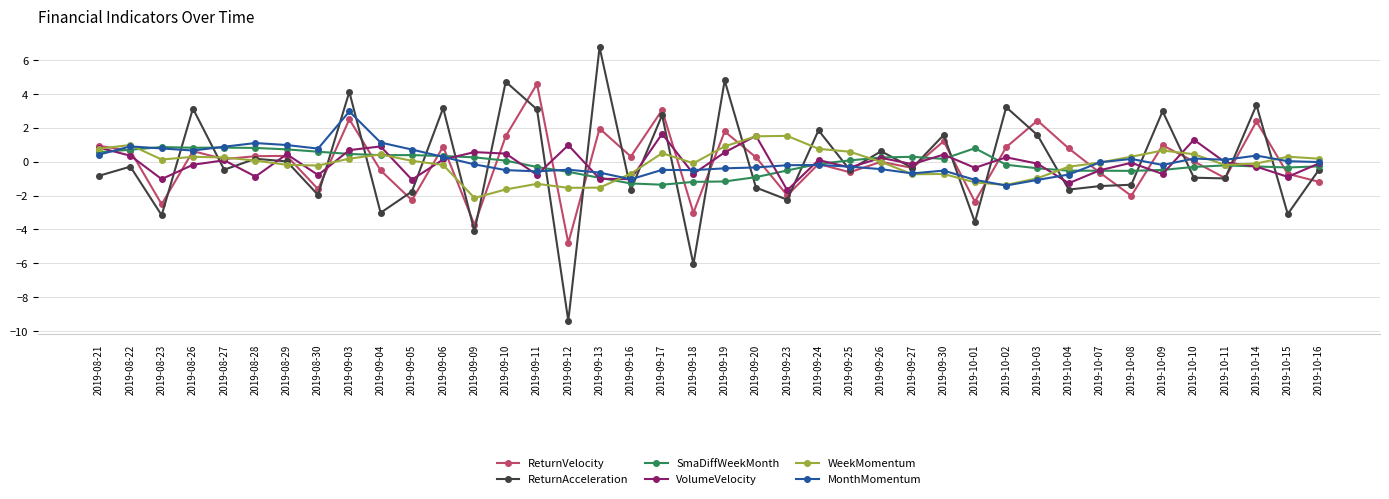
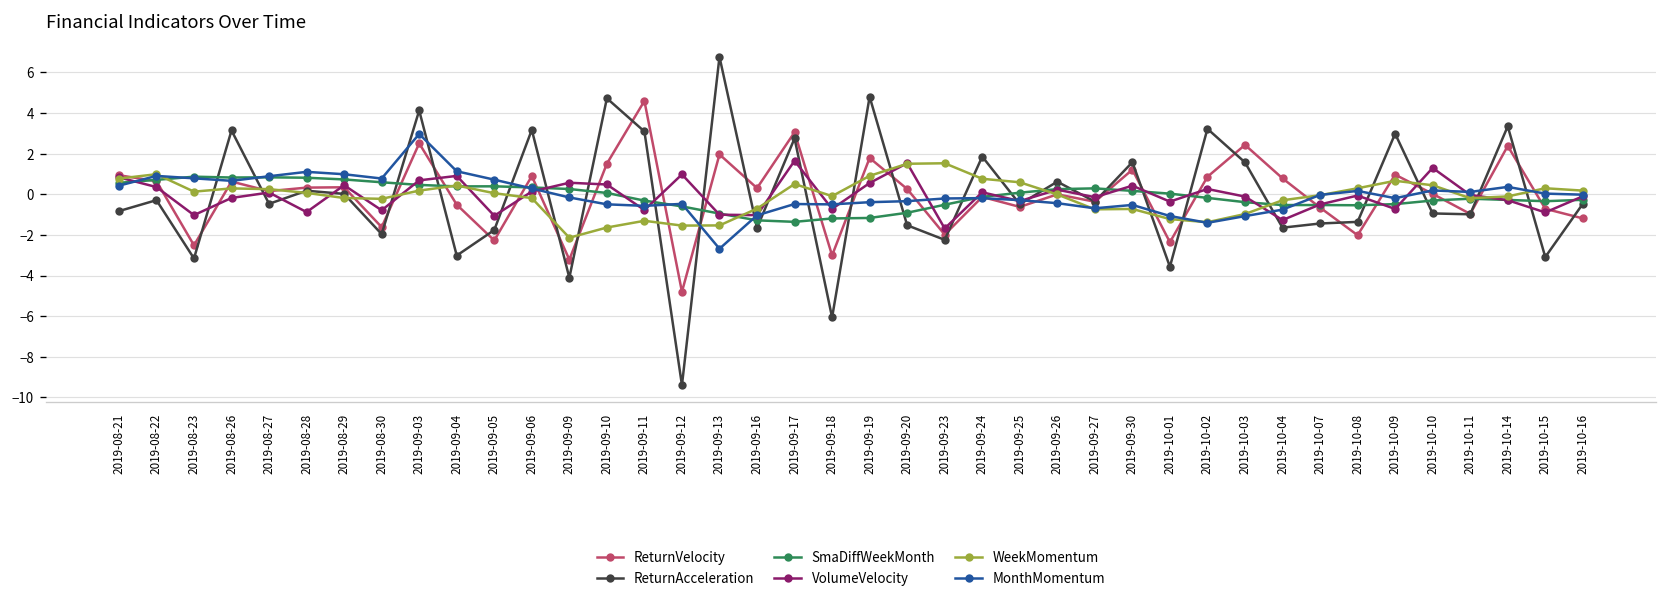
ReturnVelocity, 2019-09-09: -3.7 -> -3.2
MonthMomentum, 2019-09-13: -0.6 -> -2.7
SmaDiffWeekMonth, 2019-10-01: 0.8 -> 0.0
